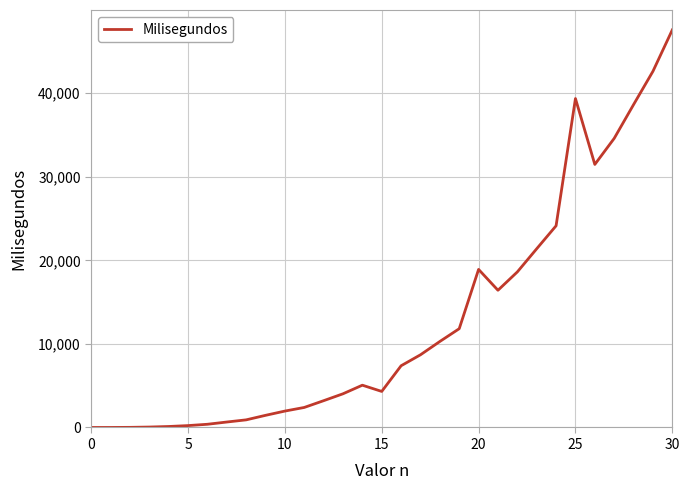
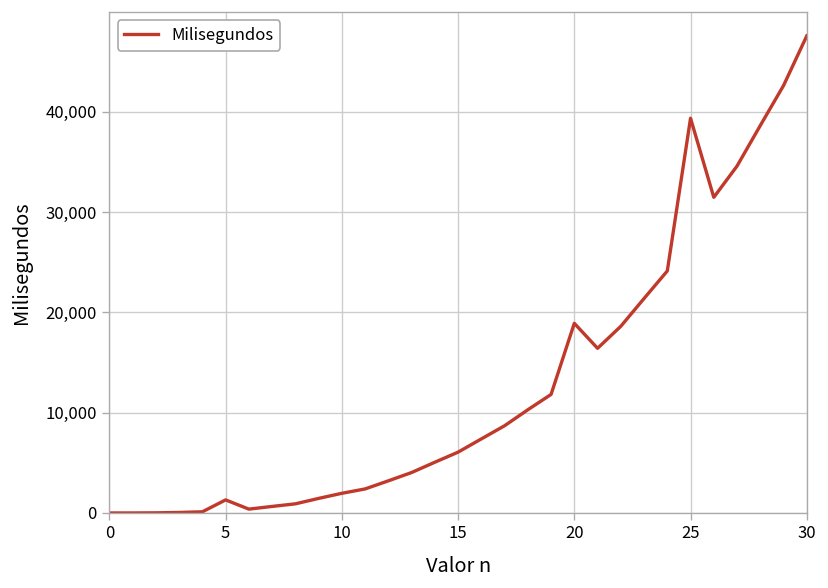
5: 0 -> 1,000
15: 4,000 -> 6,000
